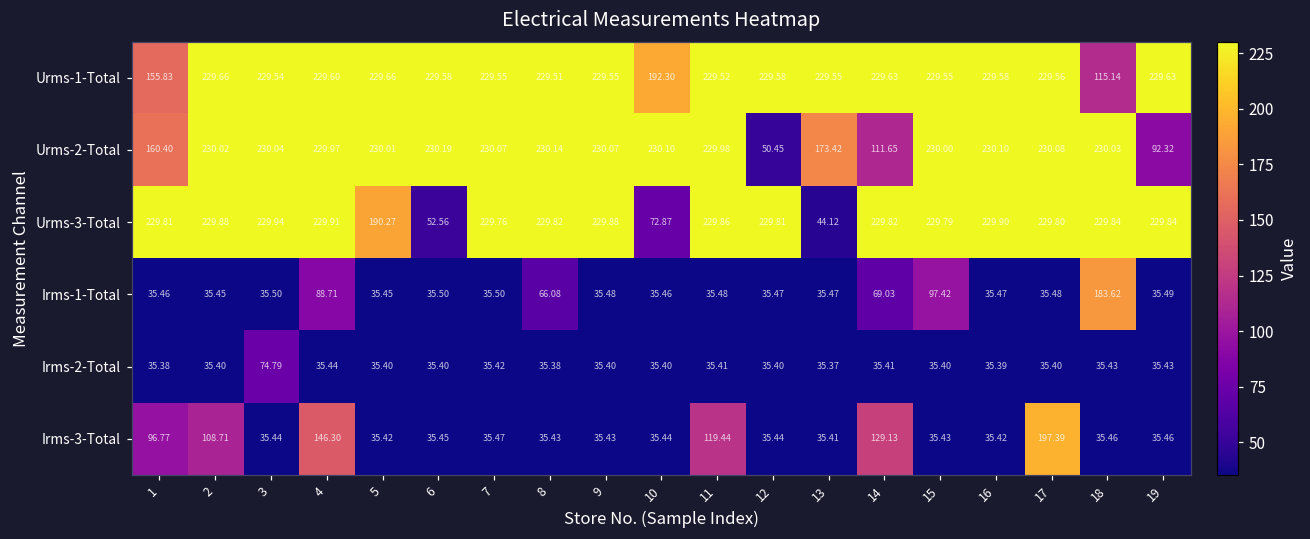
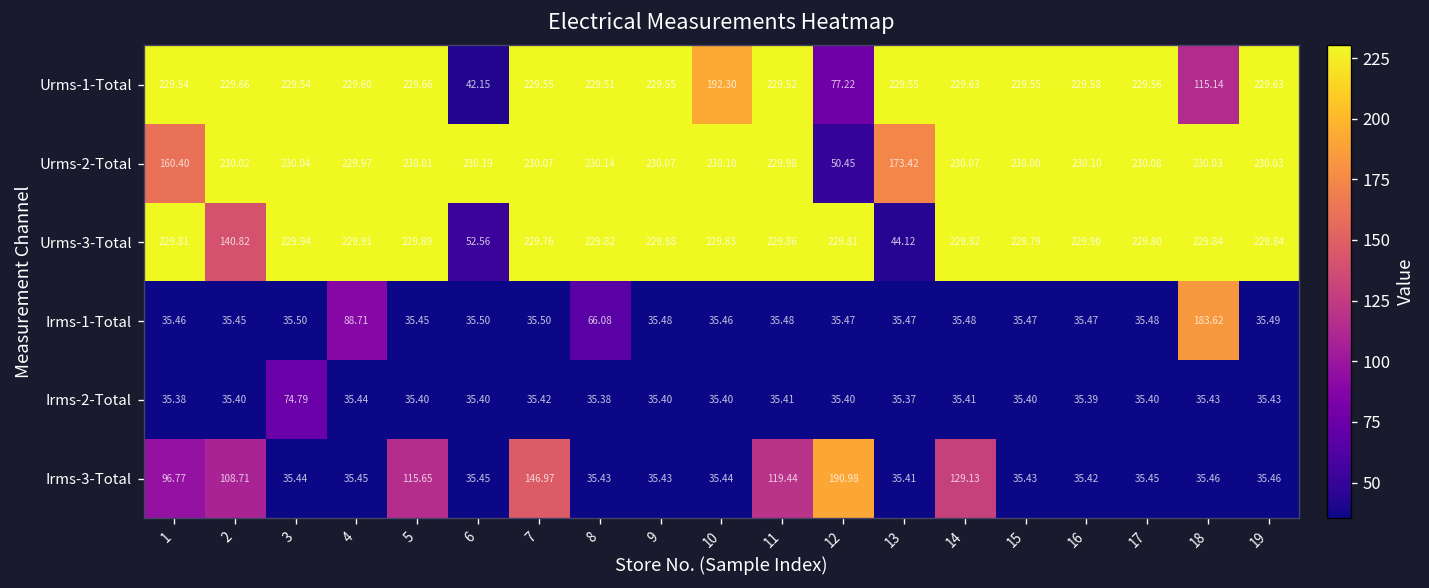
Urms-1-Total, 1: 155.83 -> 229.54
Urms-1-Total, 6: 229.58 -> 42.15
Urms-1-Total, 12: 229.58 -> 77.22
Urms-2-Total, 14: 111.65 -> 230.07
Urms-2-Total, 19: 92.32 -> 230.03
Urms-3-Total, 2: 229.88 -> 140.82
Urms-3-Total, 5: 190.27 -> 229.89
Urms-3-Total, 10: 72.87 -> 229.83
Irms-1-Total, 14: 69.03 -> 35.48
Irms-1-Total, 15: 97.42 -> 35.47
Irms-3-Total, 4: 146.30 -> 35.45
Irms-3-Total, 5: 35.42 -> 115.65
Irms-3-Total, 7: 35.47 -> 146.97
Irms-3-Total, 12: 35.44 -> 190.98
Irms-3-Total, 17: 197.39 -> 35.45
